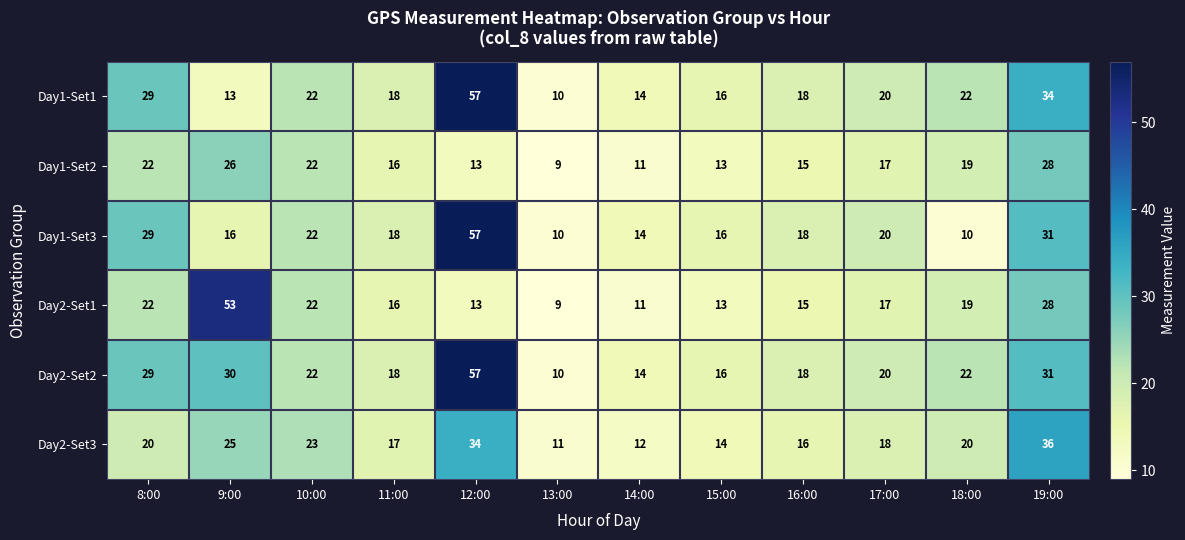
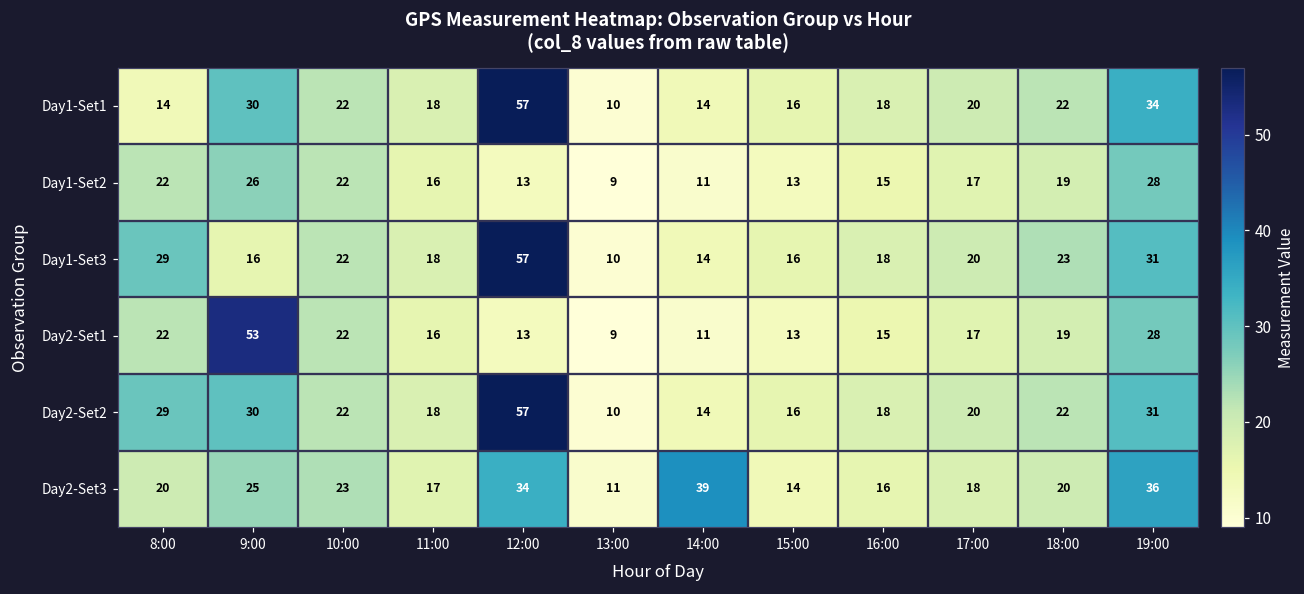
Day1-Set1, 8:00: 29 -> 14
Day1-Set1, 9:00: 13 -> 30
Day1-Set3, 18:00: 10 -> 23
Day2-Set3, 14:00: 12 -> 39
